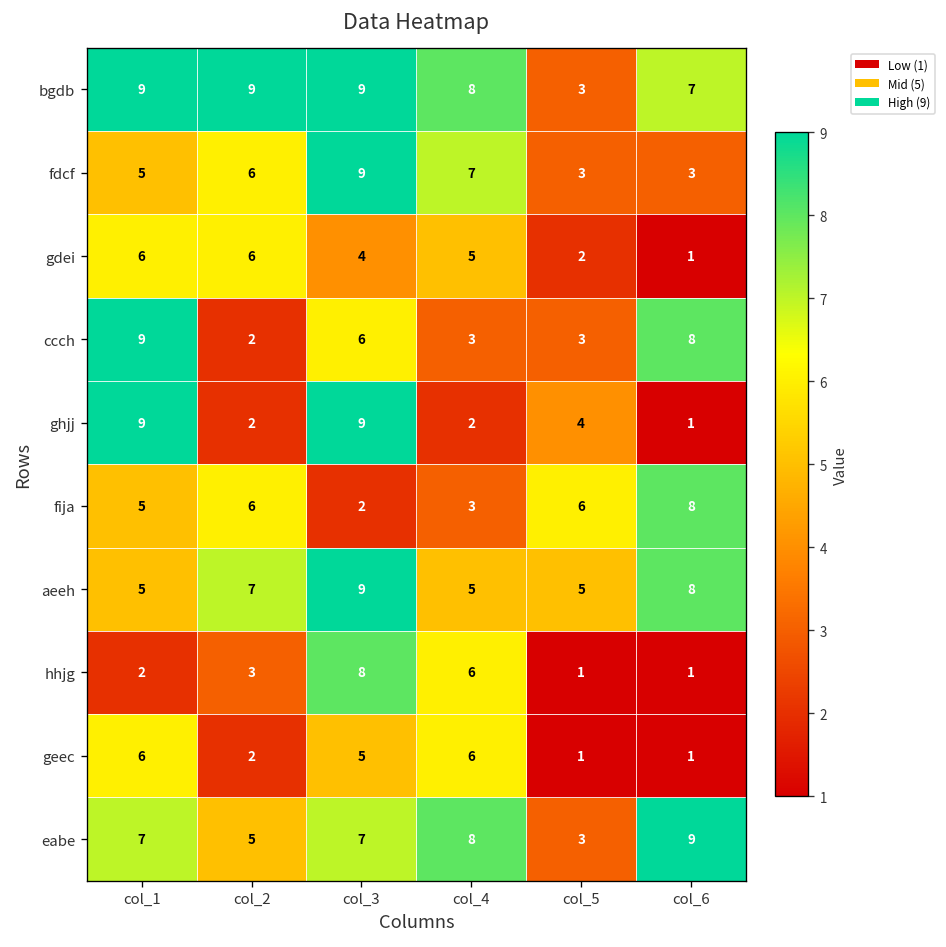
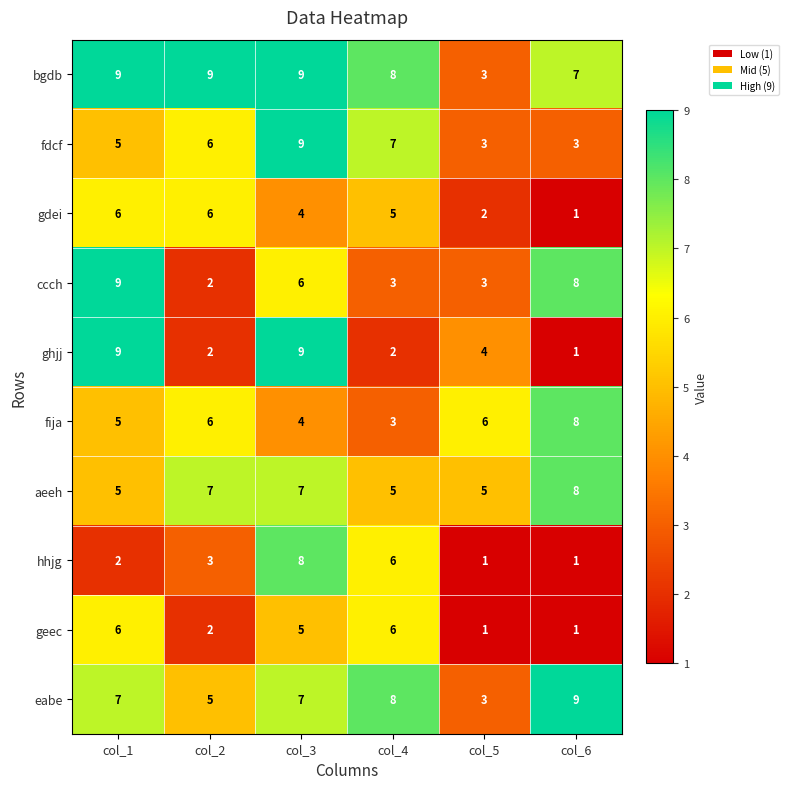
fija, col_3: 2 -> 4
aeeh, col_3: 9 -> 7
